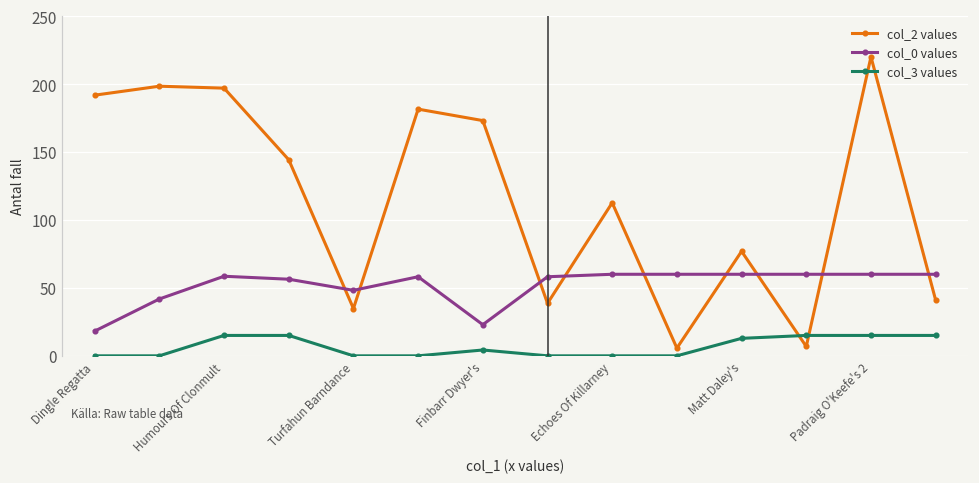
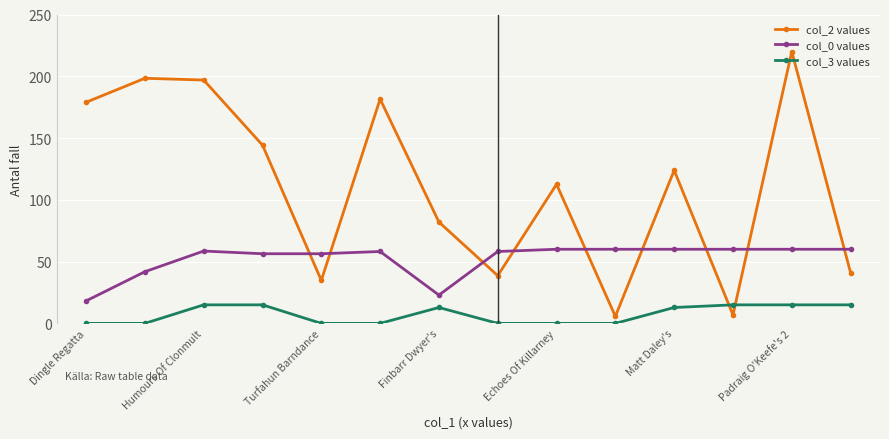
col_2 values, Dingle Regatta: 192 -> 179
col_0 values, Turfahun Barndance: 48 -> 56
col_2 values, Finbarr Dwyer's: 173 -> 82
col_3 values, Finbarr Dwyer's: 4 -> 13
col_2 values, Matt Daley's: 77 -> 124
